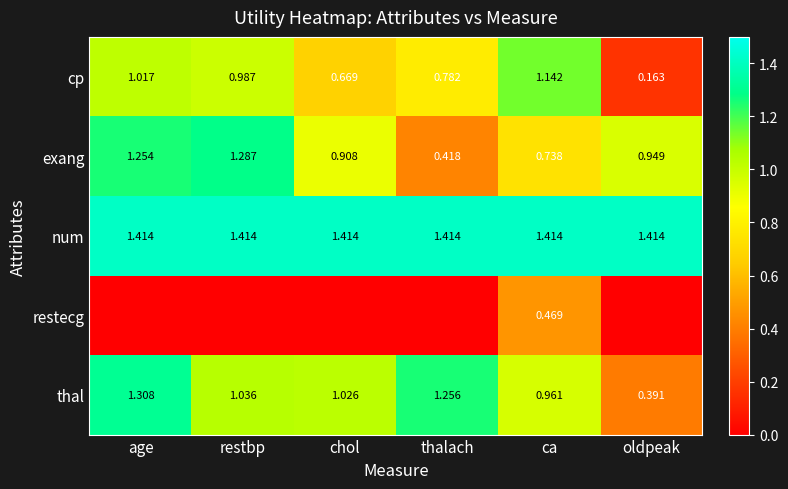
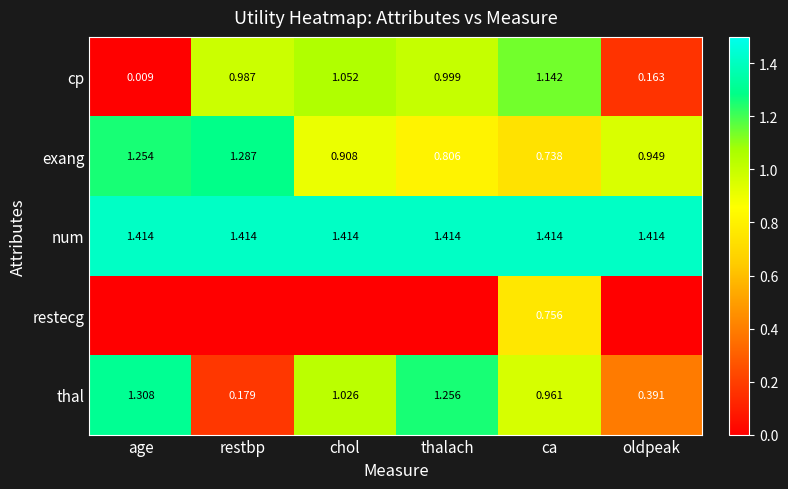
cp, age: 1.017 -> 0.009
cp, chol: 0.669 -> 1.052
cp, thalach: 0.782 -> 0.999
exang, thalach: 0.418 -> 0.806
restecg, ca: 0.469 -> 0.756
thal, restbp: 1.036 -> 0.179
